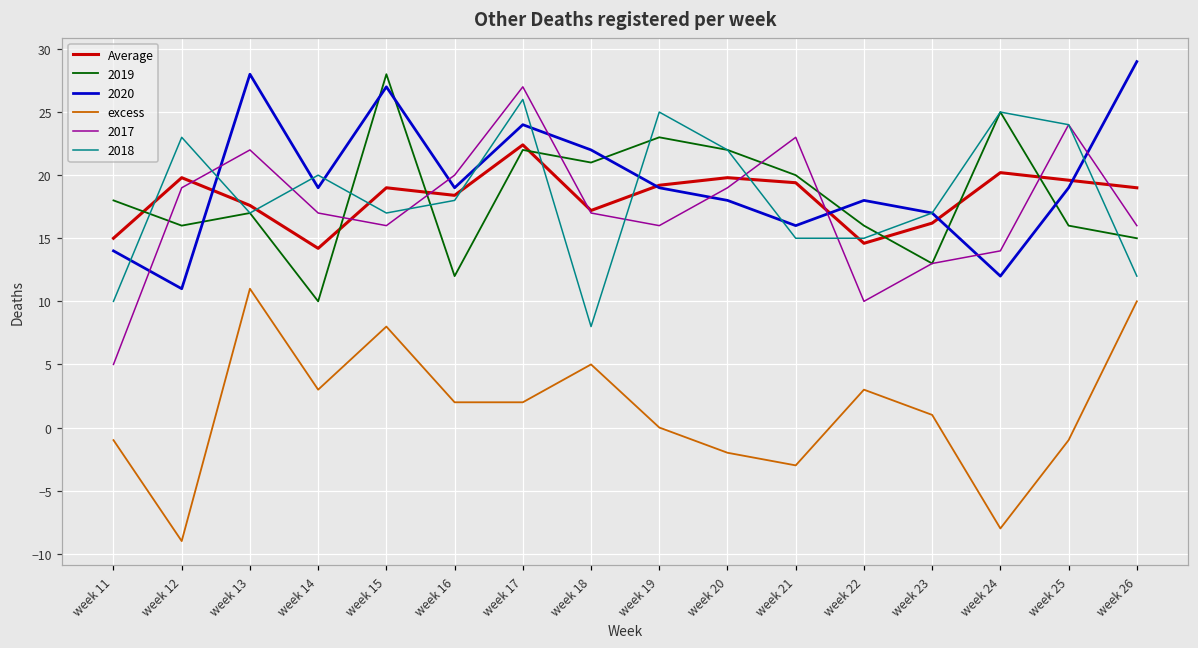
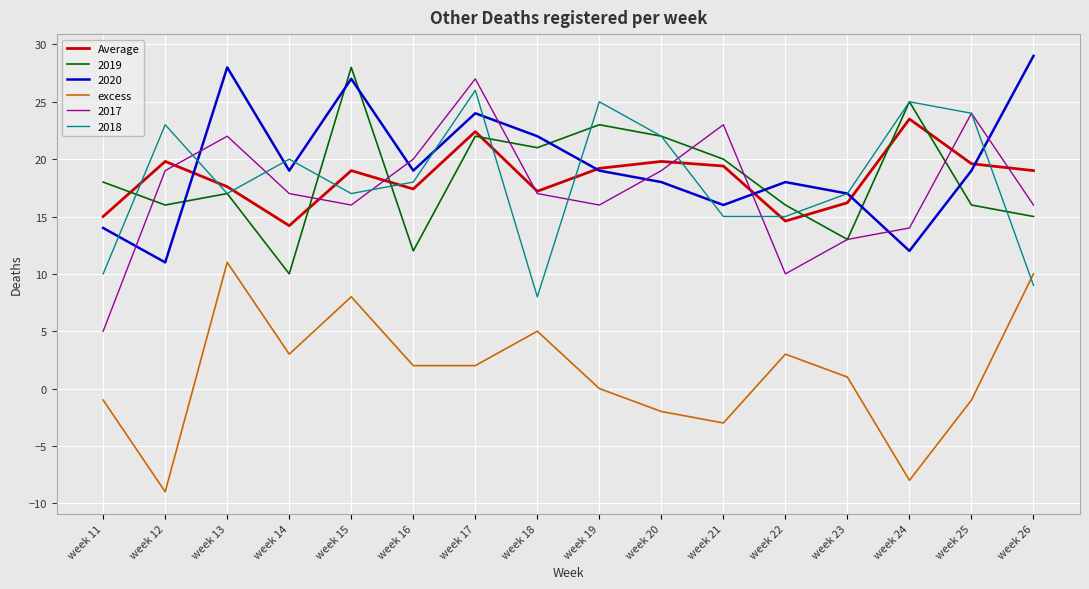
Average, week 16: 18.4 -> 17.4
Average, week 24: 20.2 -> 23.5
2018, week 26: 12 -> 9
